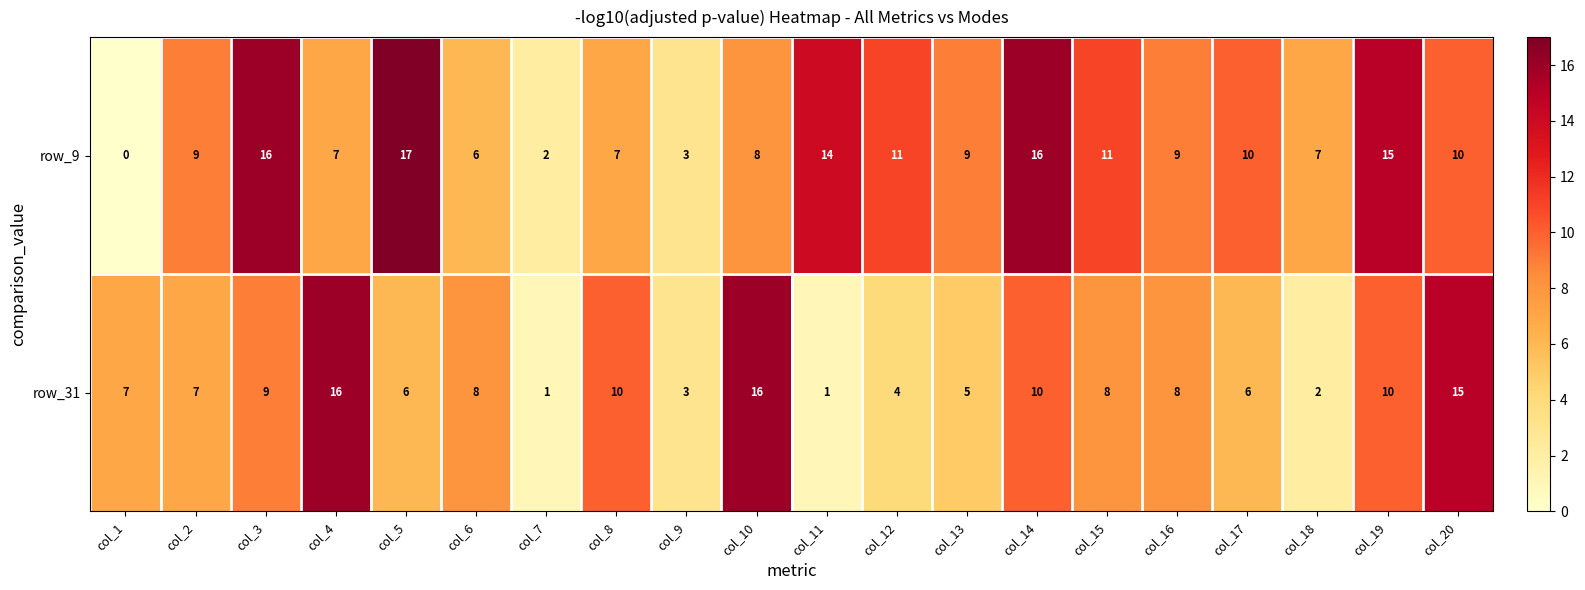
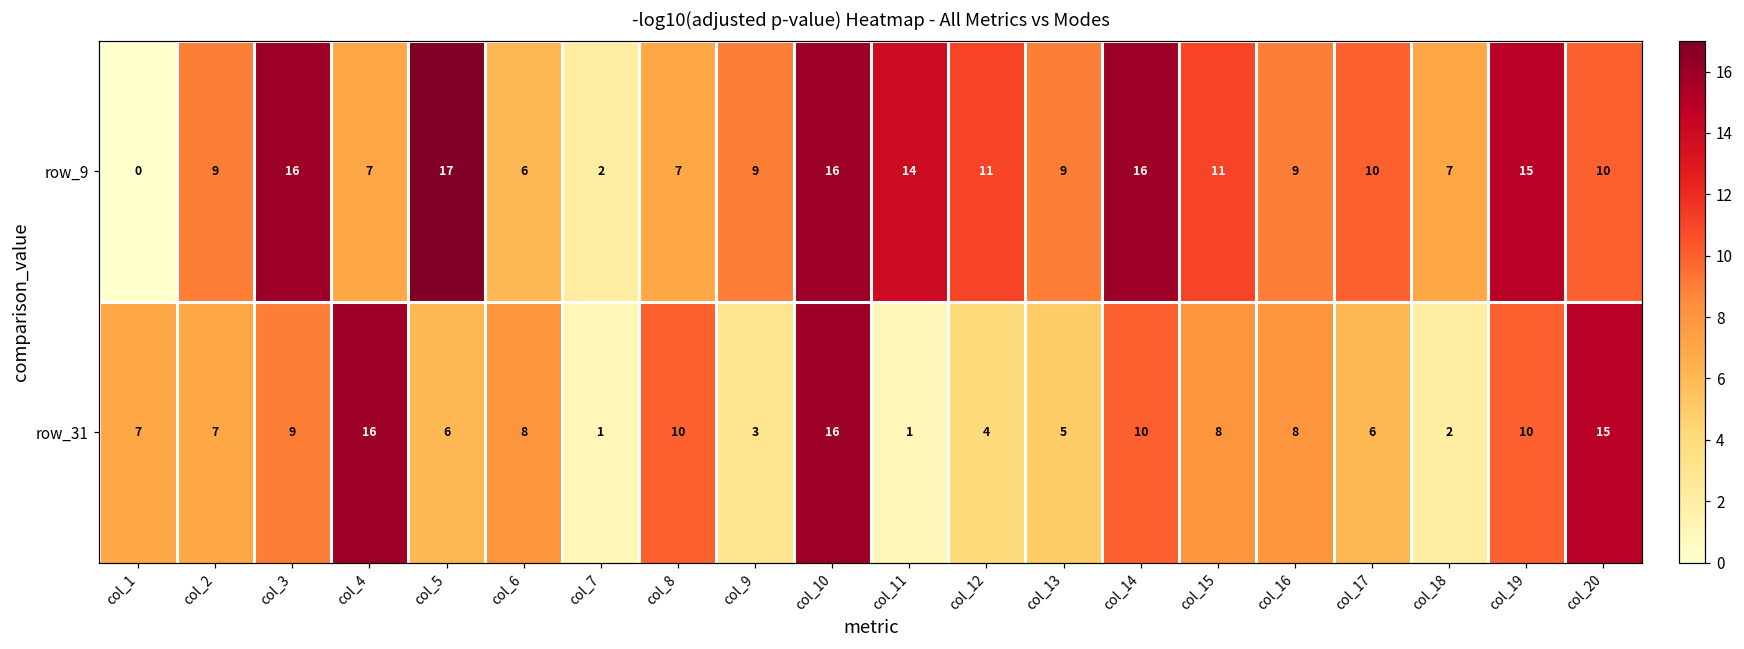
row_9, col_9: 3 -> 9
row_9, col_10: 8 -> 16
